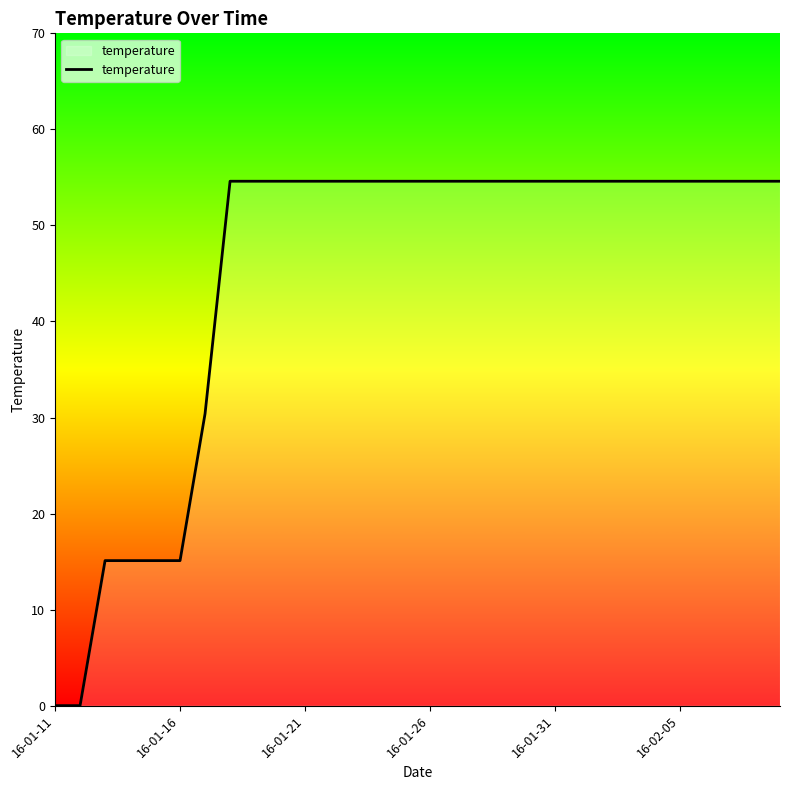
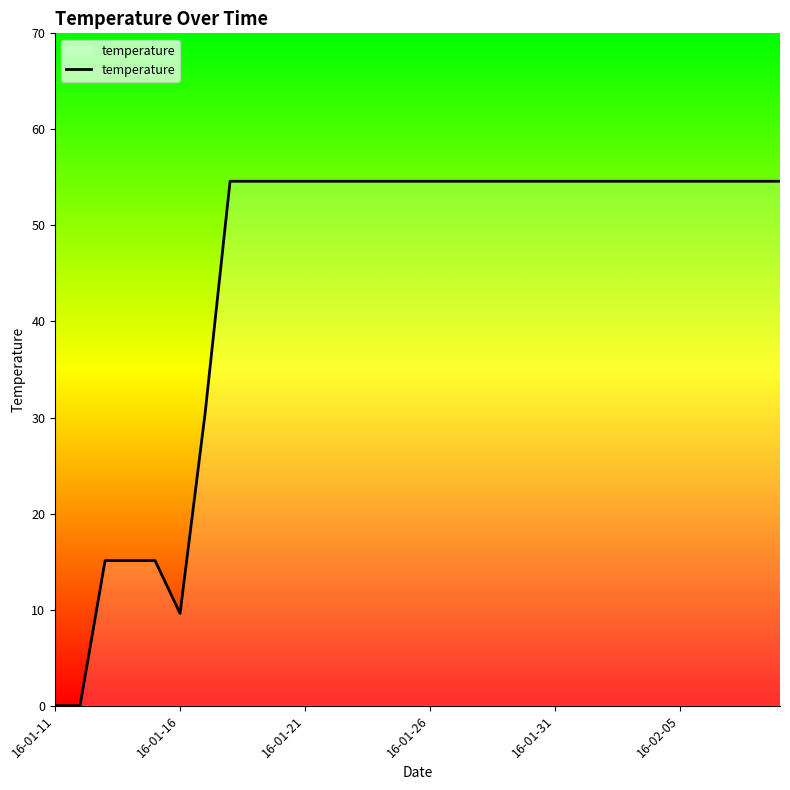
16-01-16: 15 -> 10
